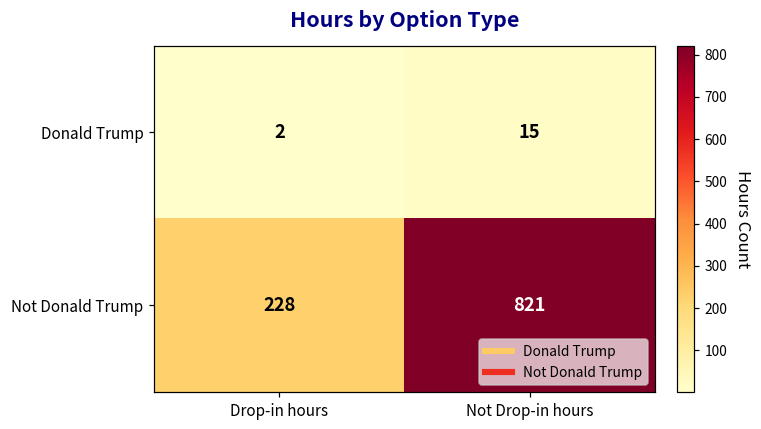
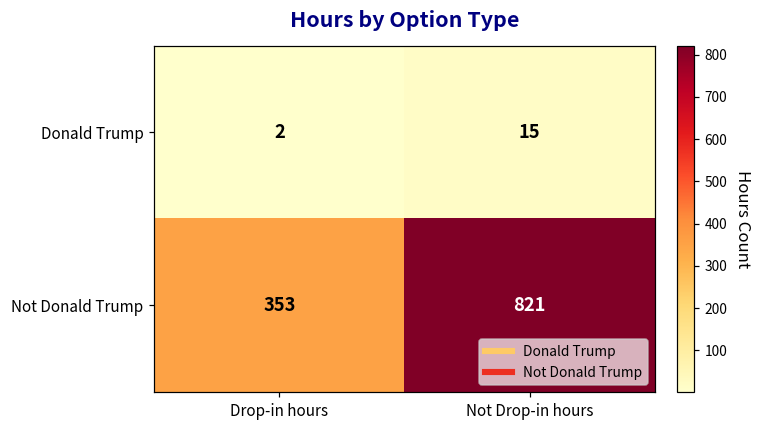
Not Donald Trump, Drop-in hours: 228 -> 353
